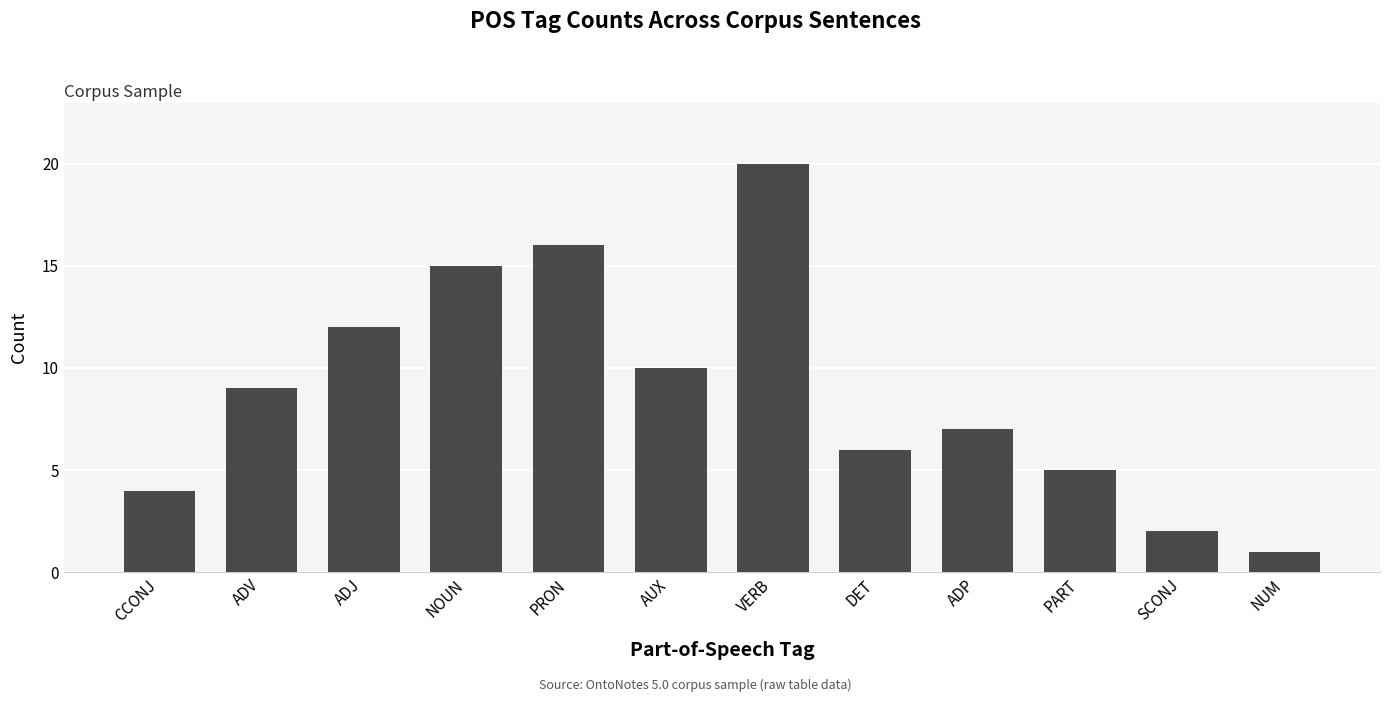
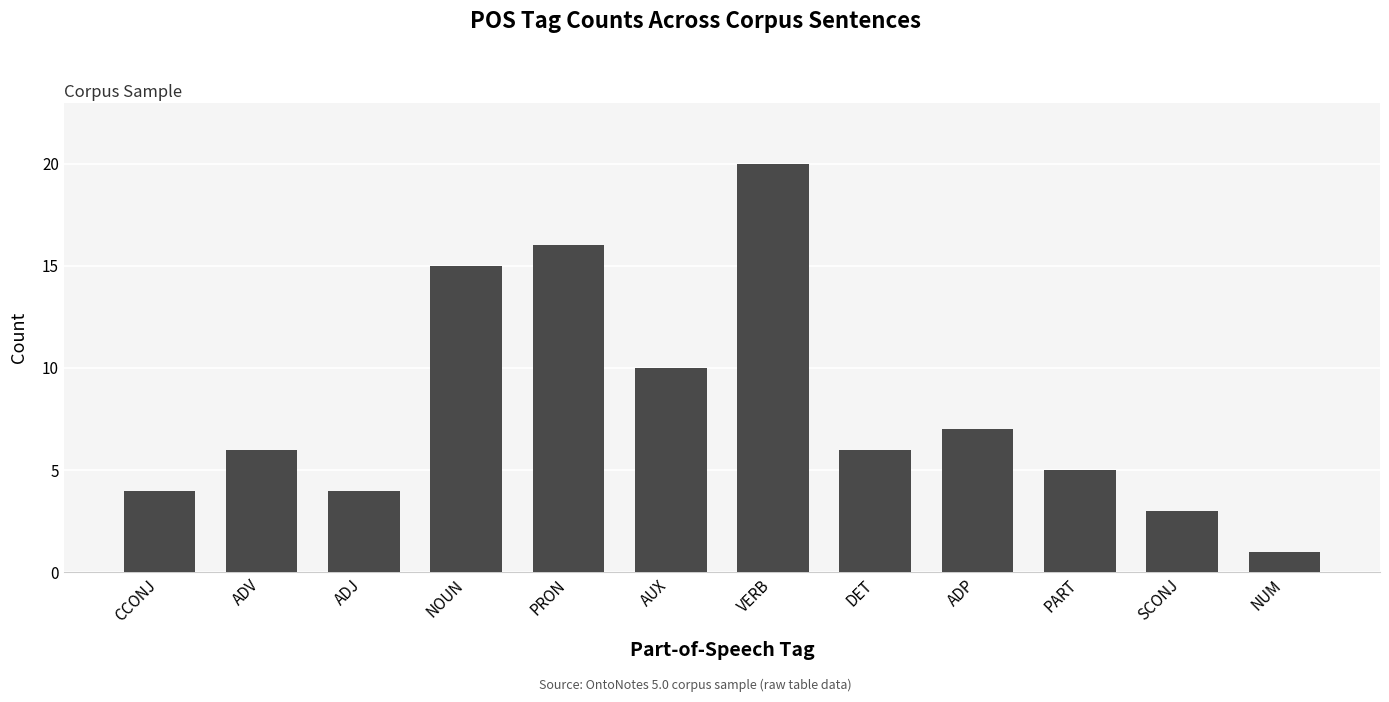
ADV: 9 -> 6
ADJ: 12 -> 4
SCONJ: 2 -> 3
